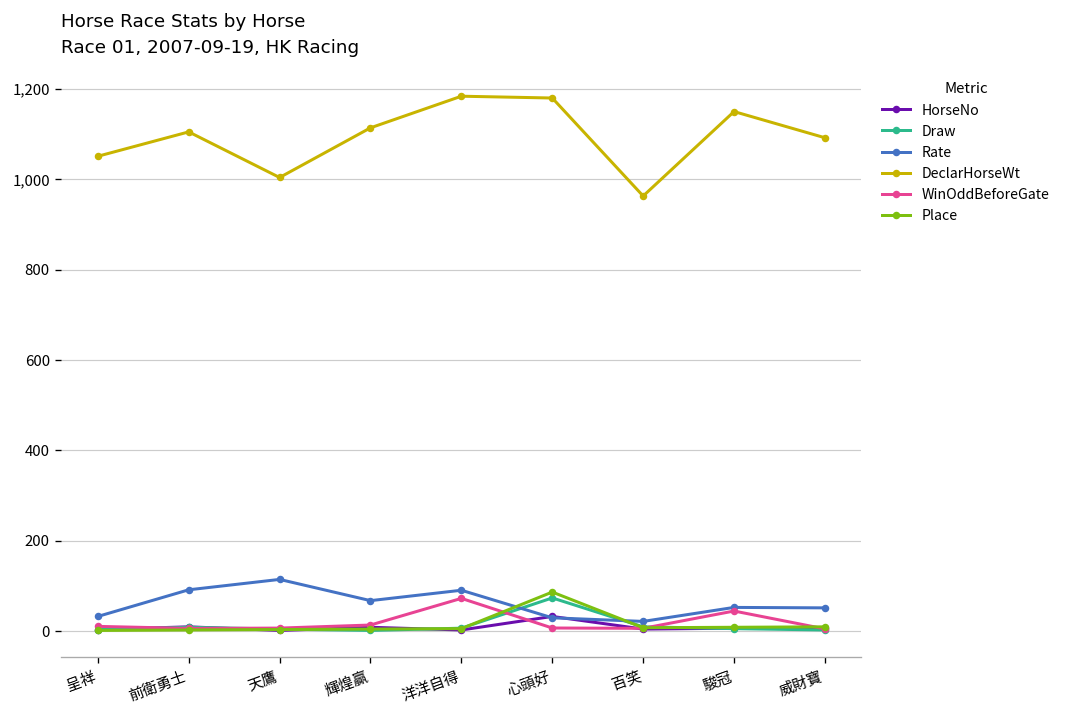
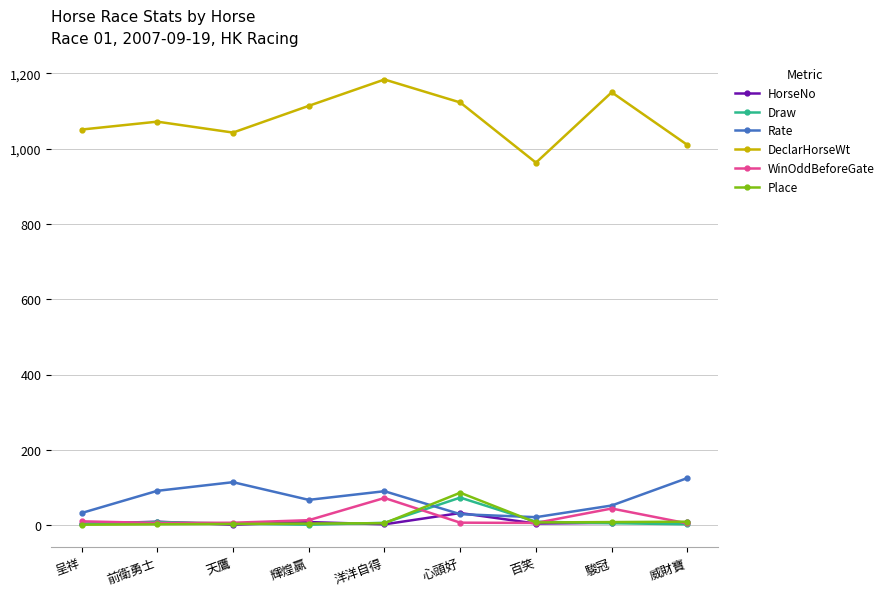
DeclarHorseWt, 前衛勇士: 1,110 -> 1,070
DeclarHorseWt, 天鷹: 1,000 -> 1,040
DeclarHorseWt, 心頭好: 1,180 -> 1,120
Rate, 威財寶: 50 -> 130
DeclarHorseWt, 威財寶: 1,090 -> 1,010
